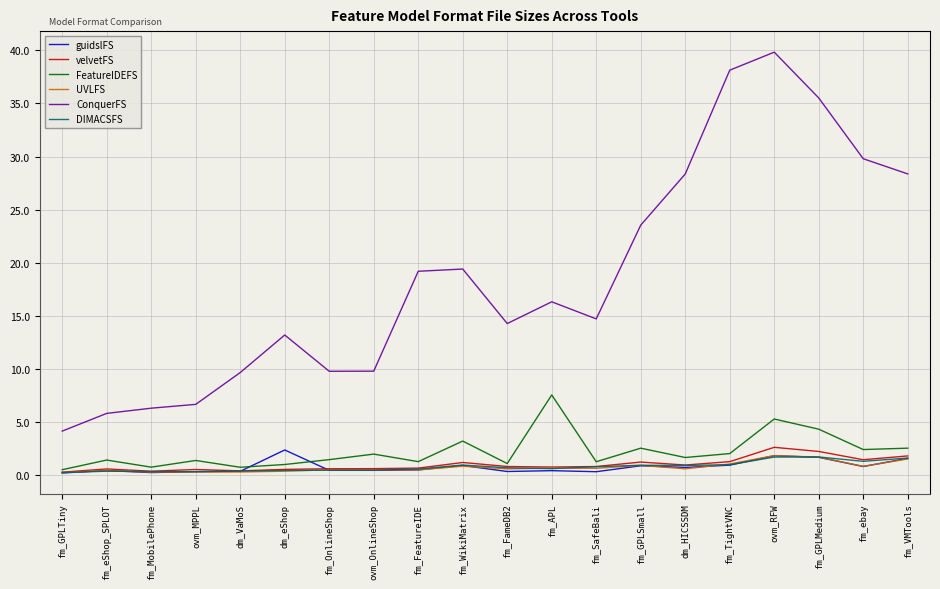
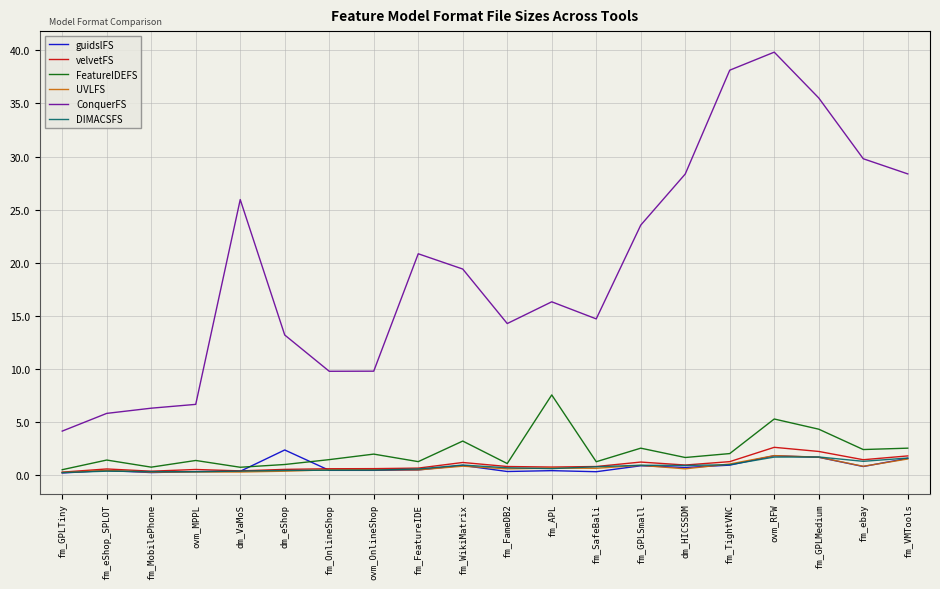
ConquerFS, dm_VaMoS: 9.6 -> 25.9
ConquerFS, fm_FeatureIDE: 19.2 -> 20.8
